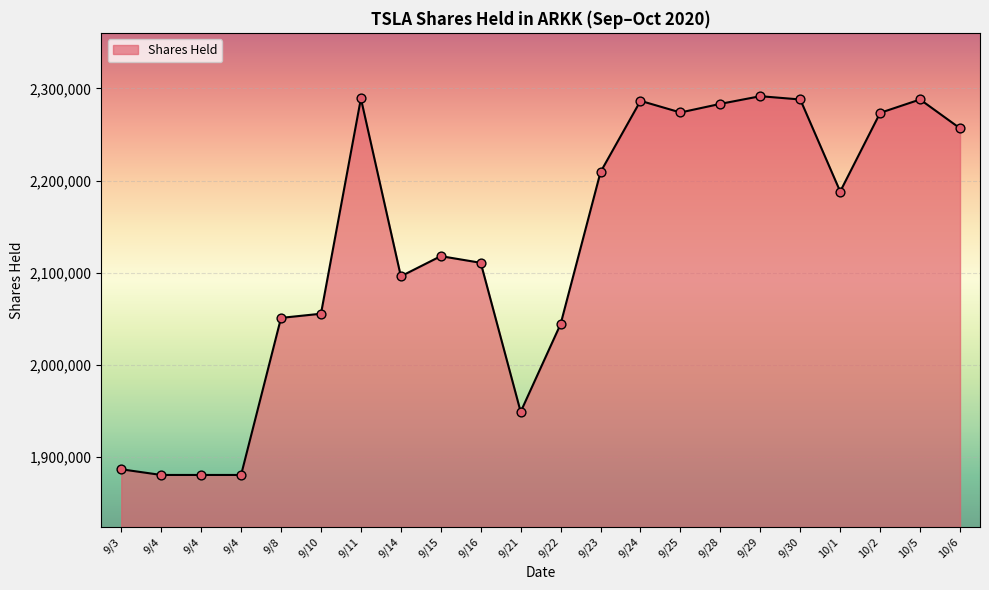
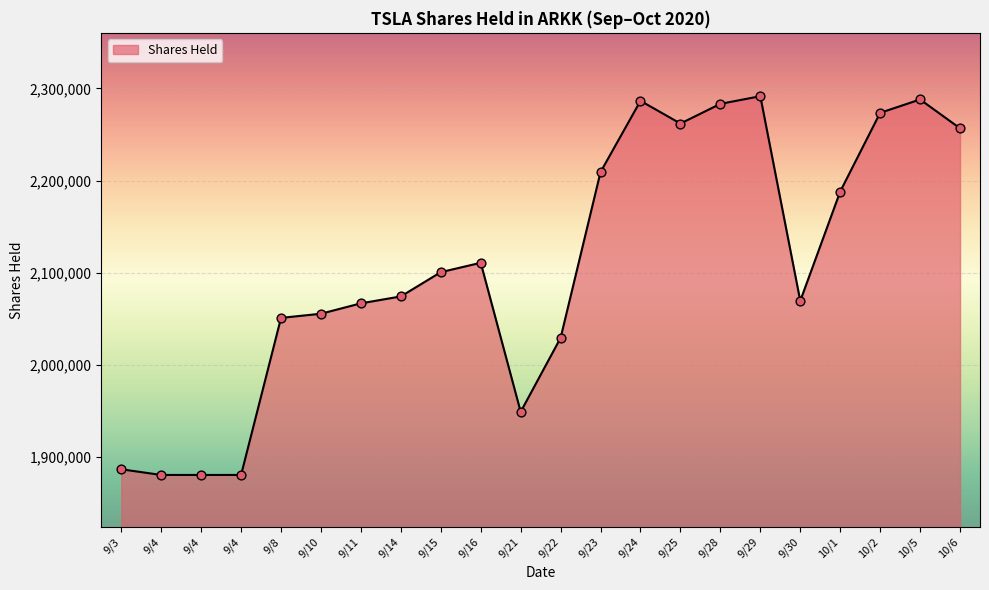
9/11: 2,290,000 -> 2,070,000
9/14: 2,100,000 -> 2,070,000
9/15: 2,120,000 -> 2,100,000
9/22: 2,040,000 -> 2,030,000
9/25: 2,270,000 -> 2,260,000
9/30: 2,290,000 -> 2,070,000
